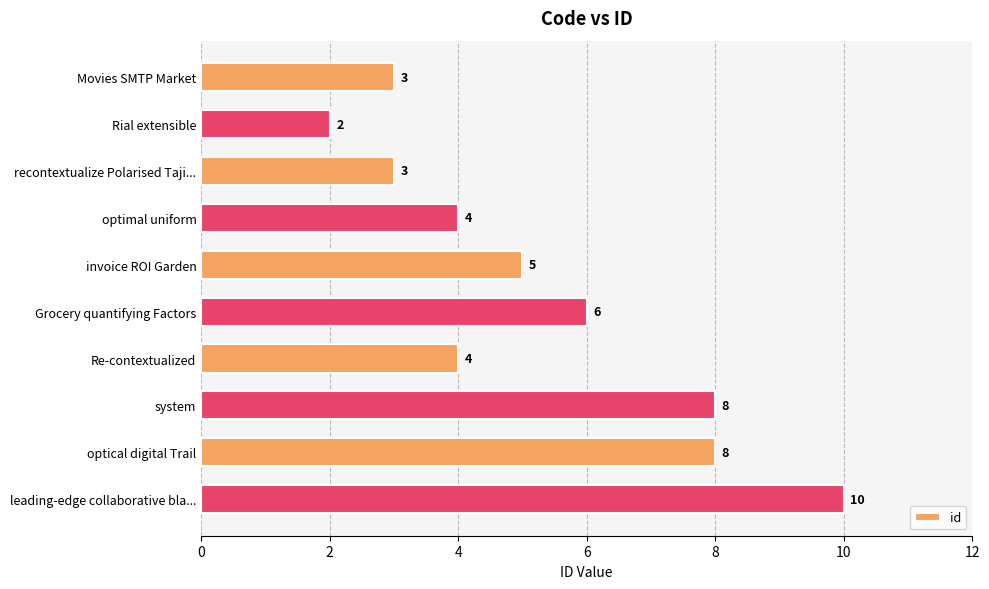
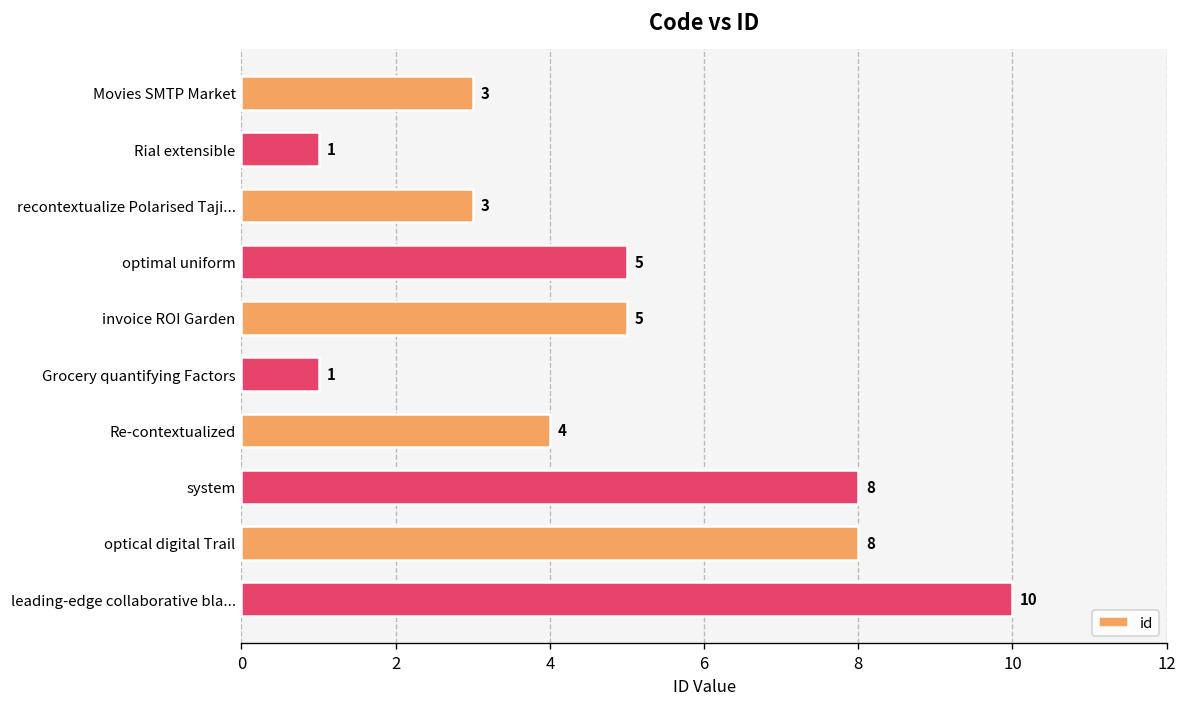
Rial extensible: 2 -> 1
optimal uniform: 4 -> 5
Grocery quantifying Factors: 6 -> 1
